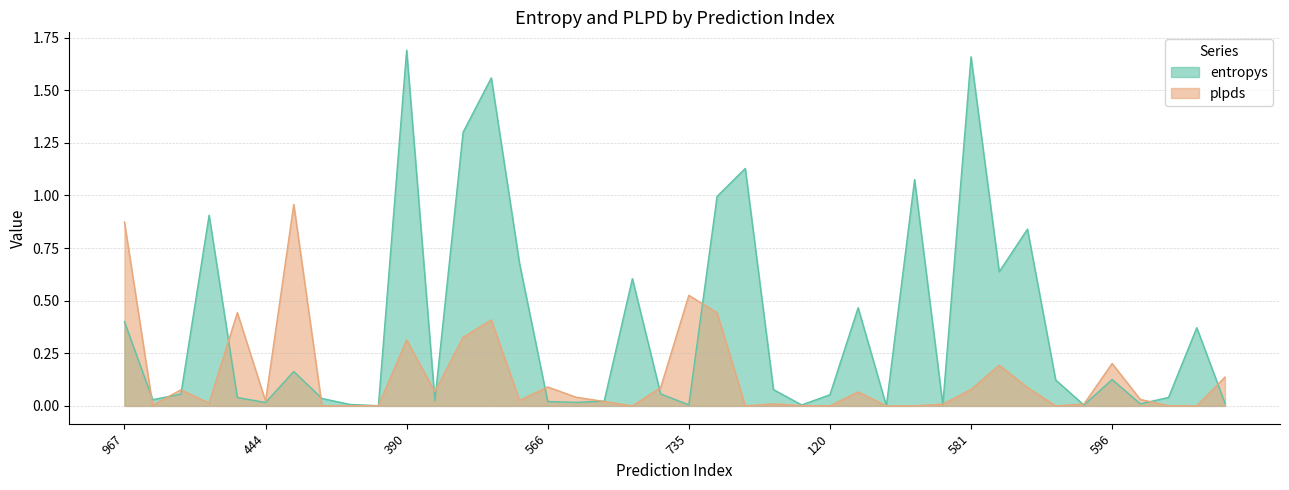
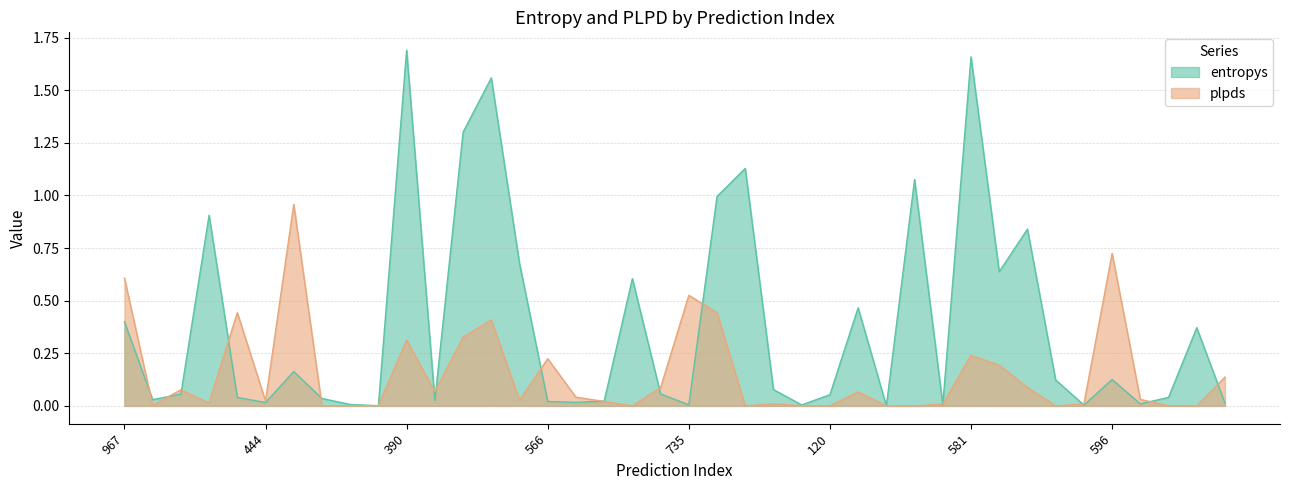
plpds, 967: 0.87 -> 0.61
plpds, 566: 0.09 -> 0.22
plpds, 581: 0.08 -> 0.24
plpds, 596: 0.20 -> 0.72
